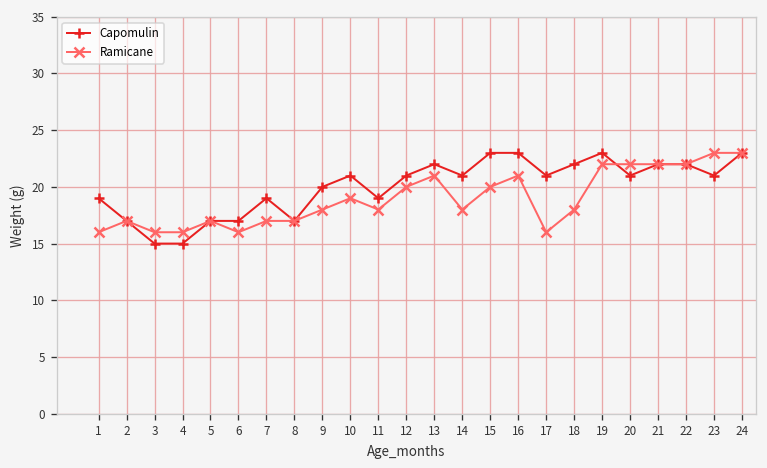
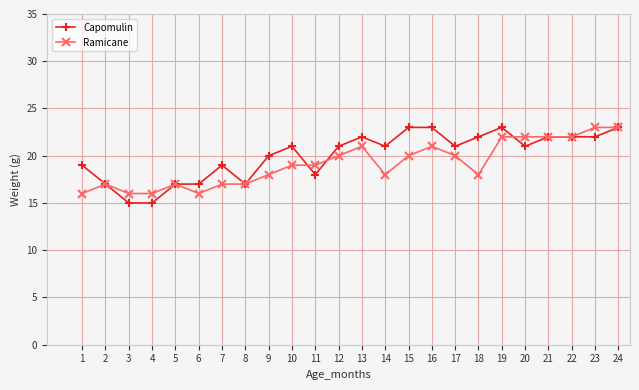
Capomulin, 11: 19 -> 18
Ramicane, 11: 18 -> 19
Ramicane, 17: 16 -> 20
Capomulin, 23: 21 -> 22
